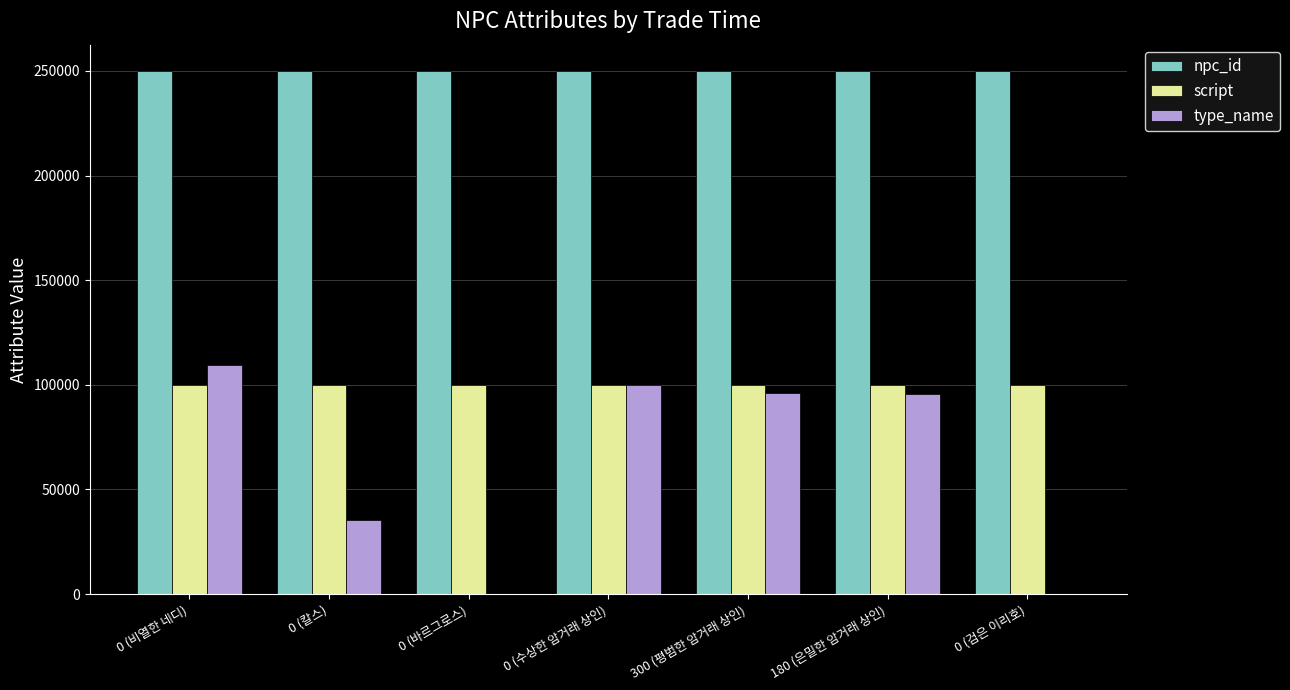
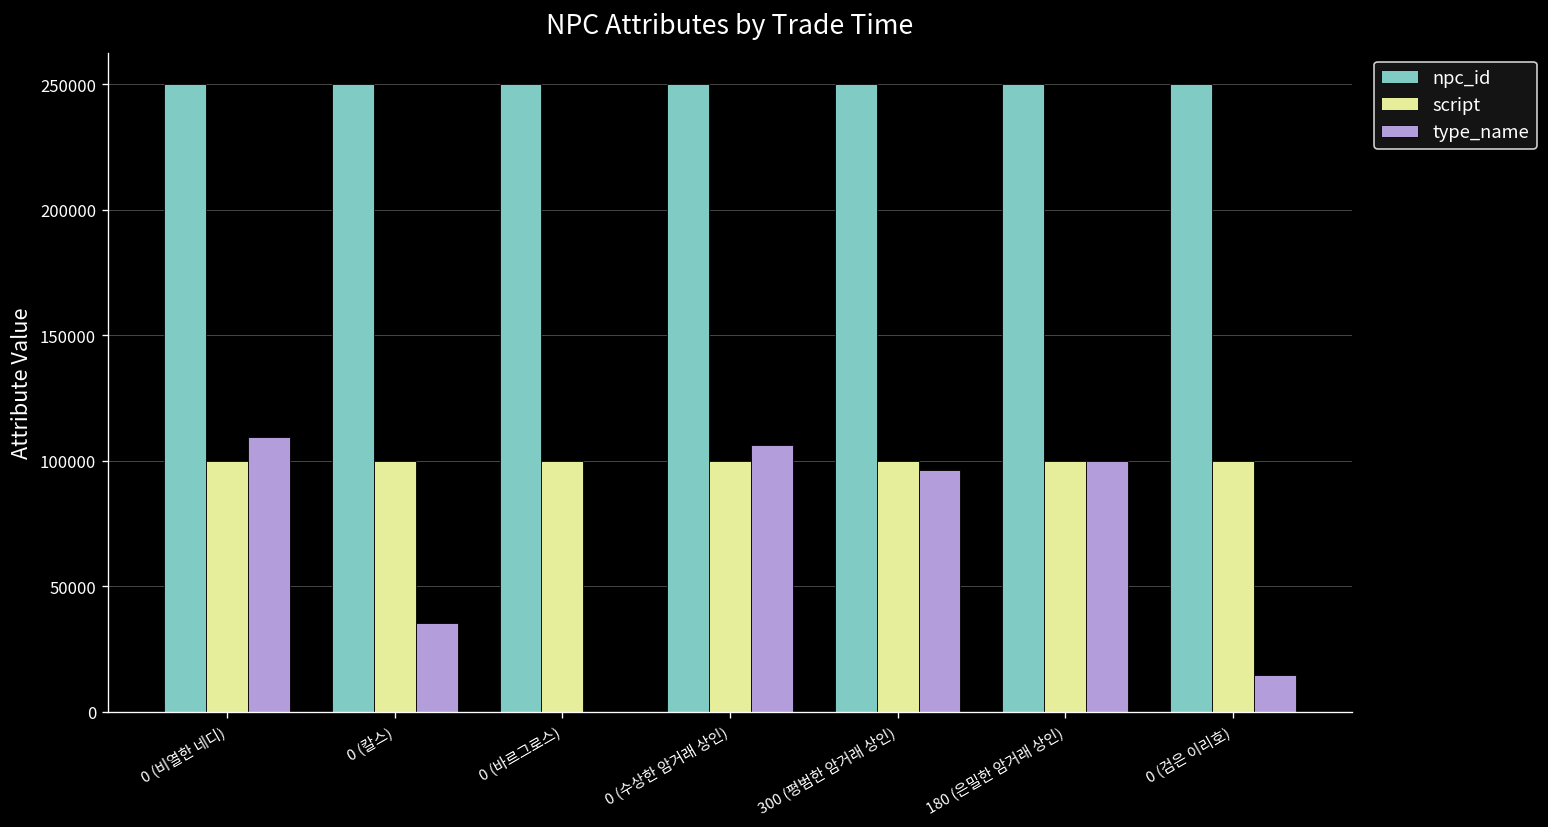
type_name, 0 (수상한 암거래 상인): 100000 -> 106000
type_name, 180 (은밀한 암거래 상인): 96000 -> 100000
type_name, 0 (검은 이리호): 0 -> 15000
